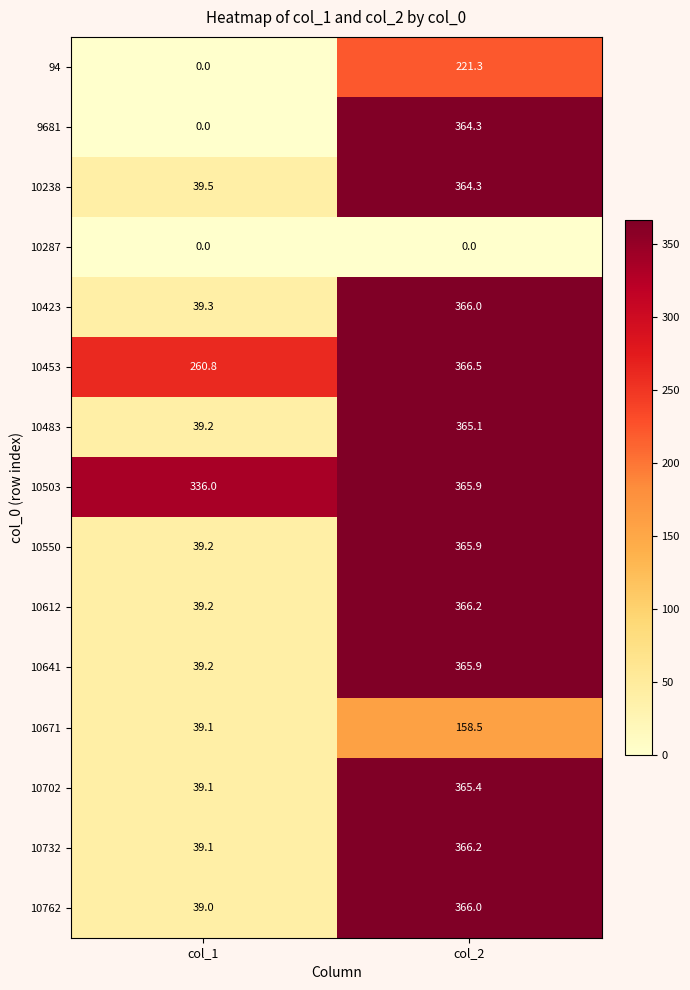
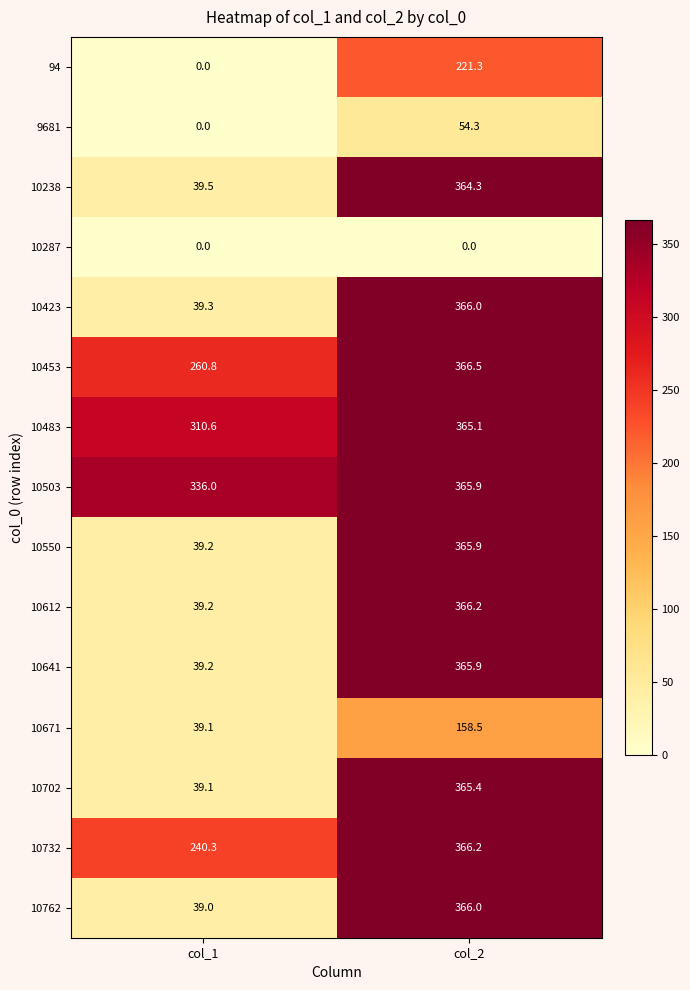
9681, col_2: 364.3 -> 54.3
10483, col_1: 39.2 -> 310.6
10732, col_1: 39.1 -> 240.3
